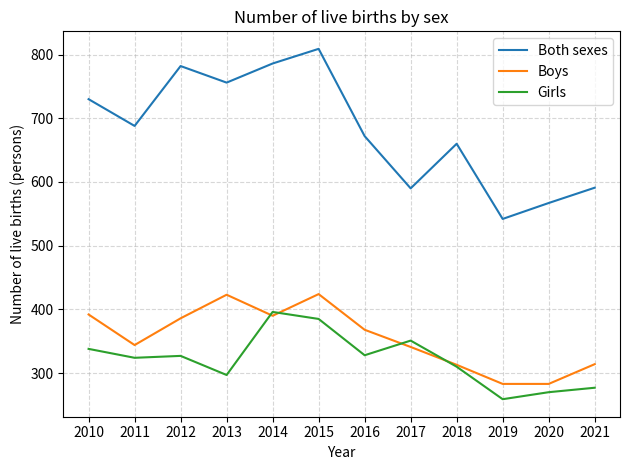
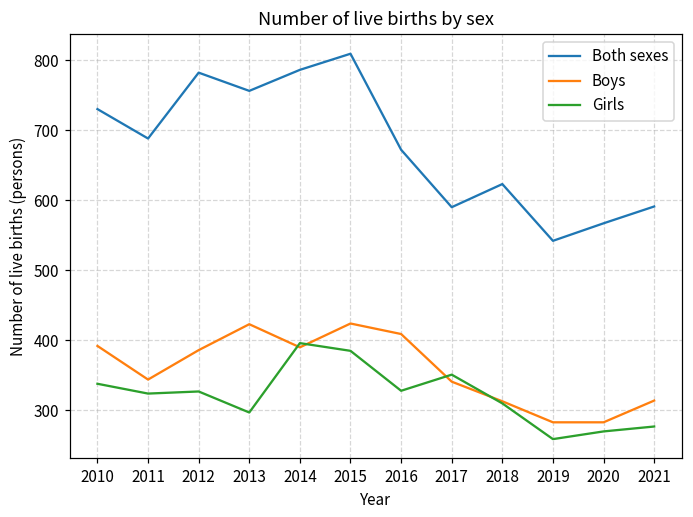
Boys, 2016: 370 -> 410
Both sexes, 2018: 660 -> 620
